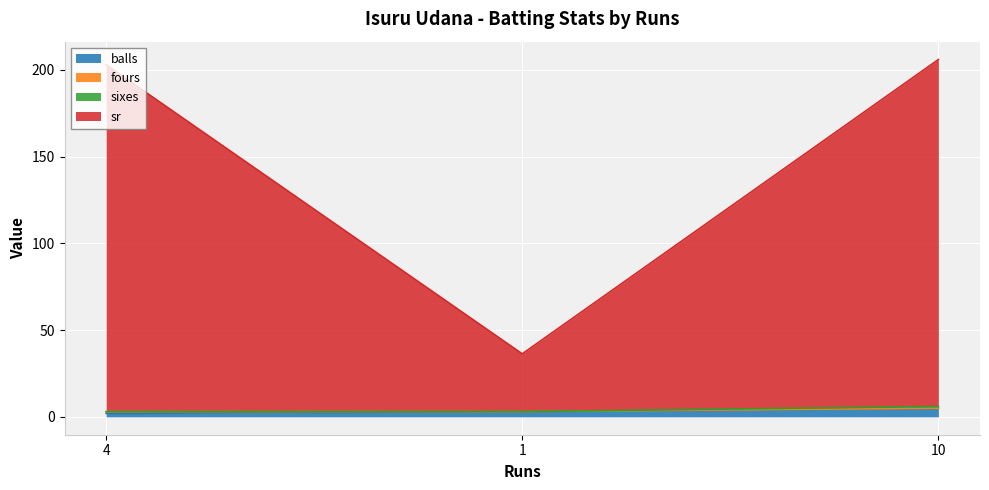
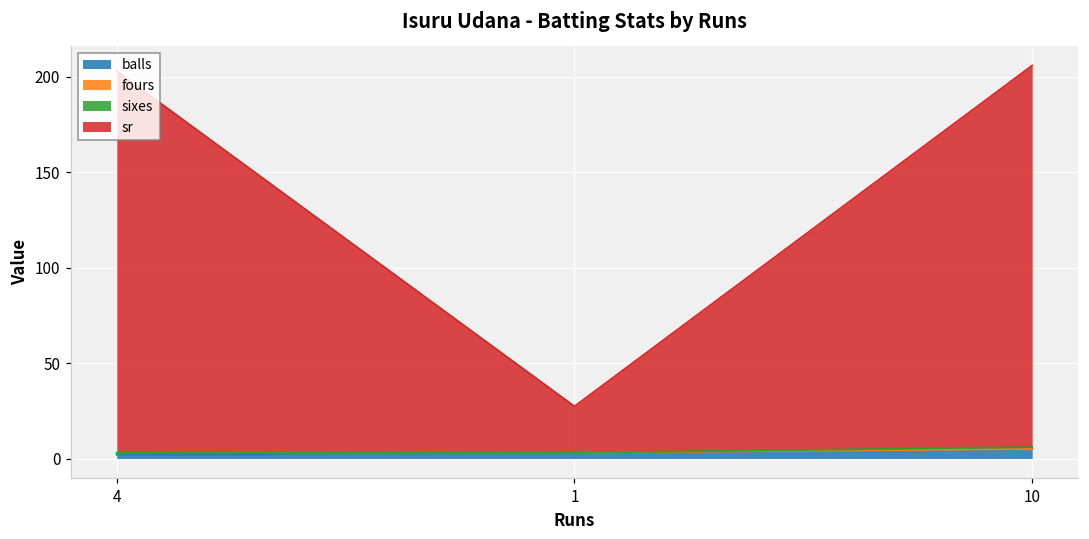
sr, 1: 33 -> 24
